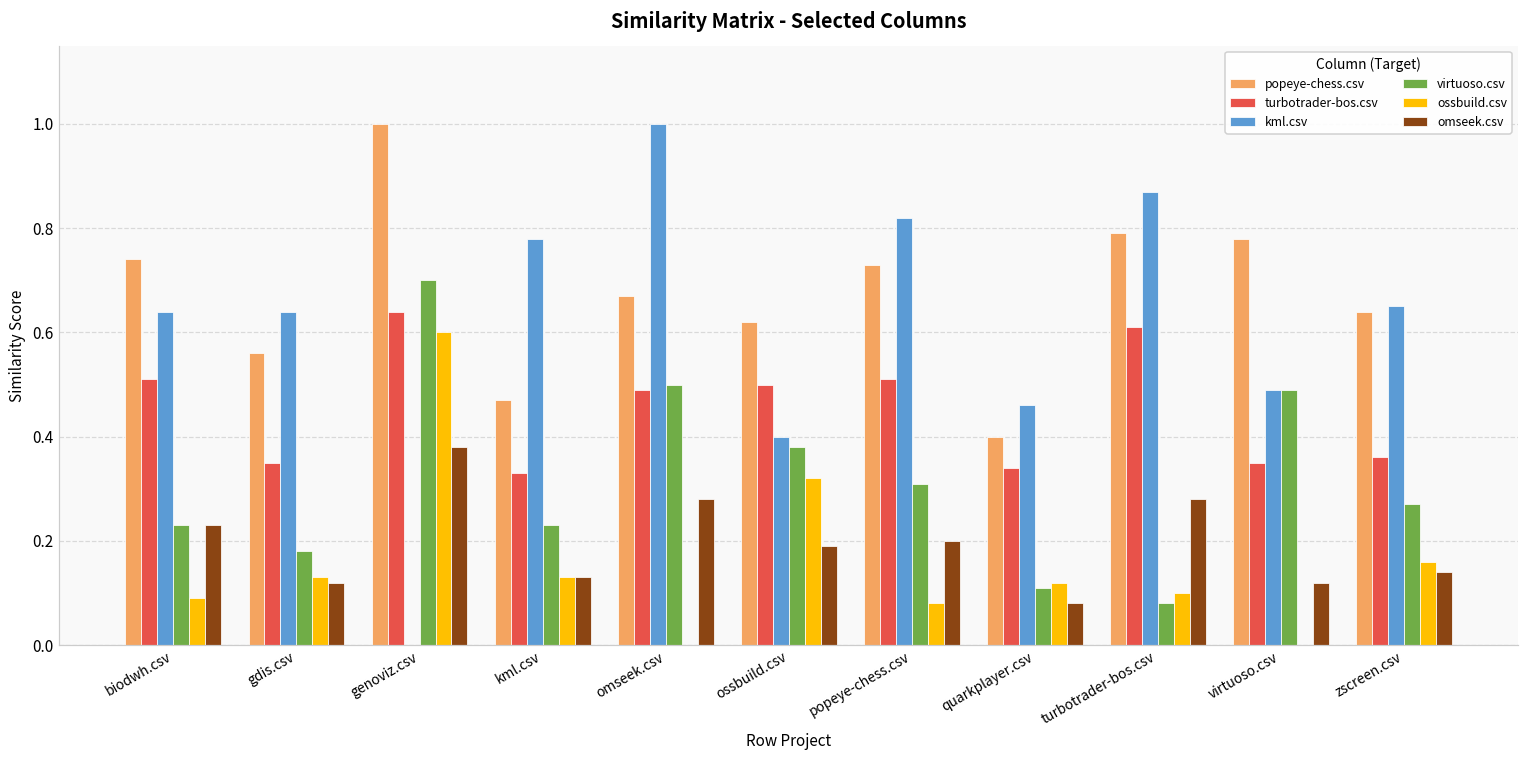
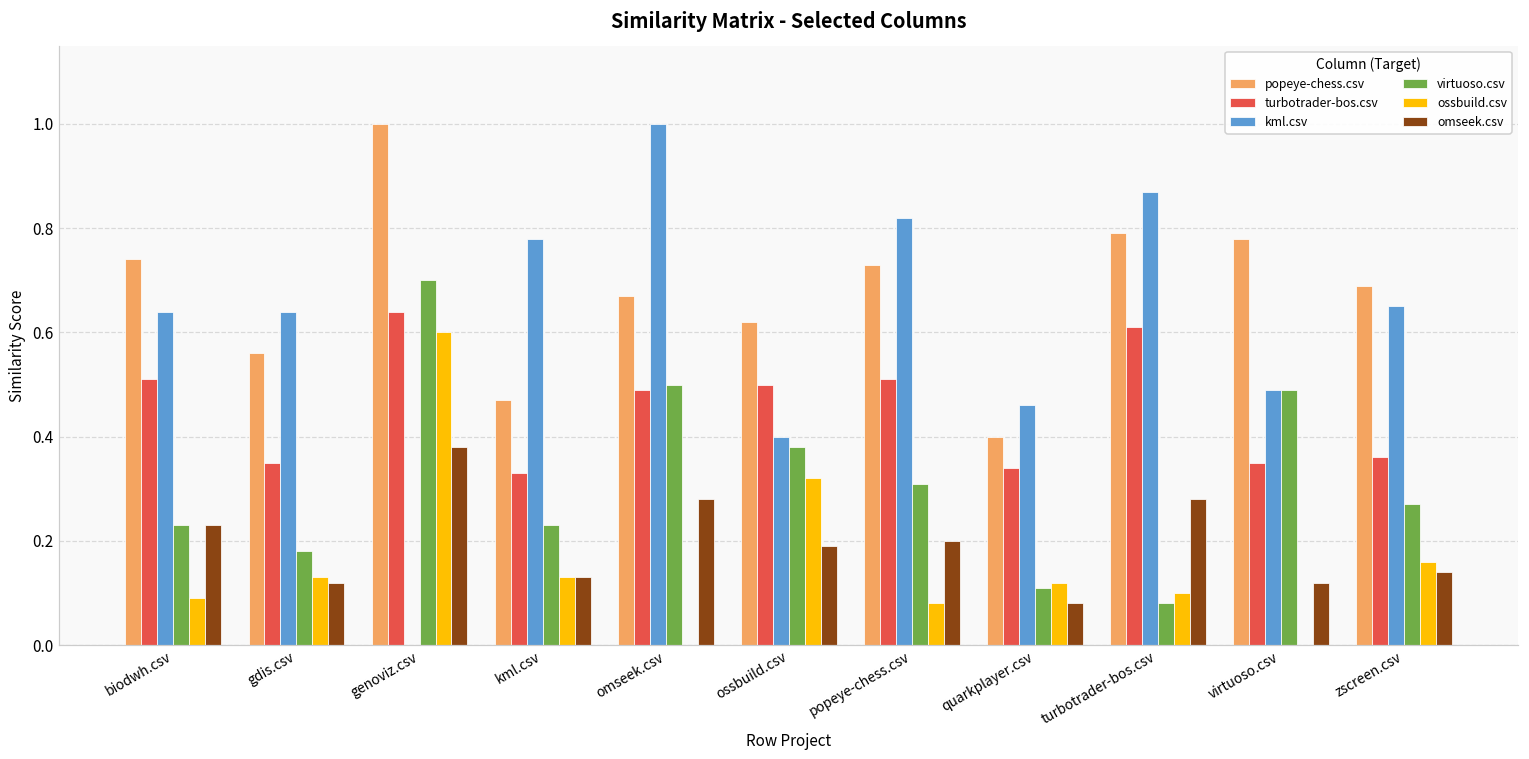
popeye-chess.csv, zscreen.csv: 0.64 -> 0.69
